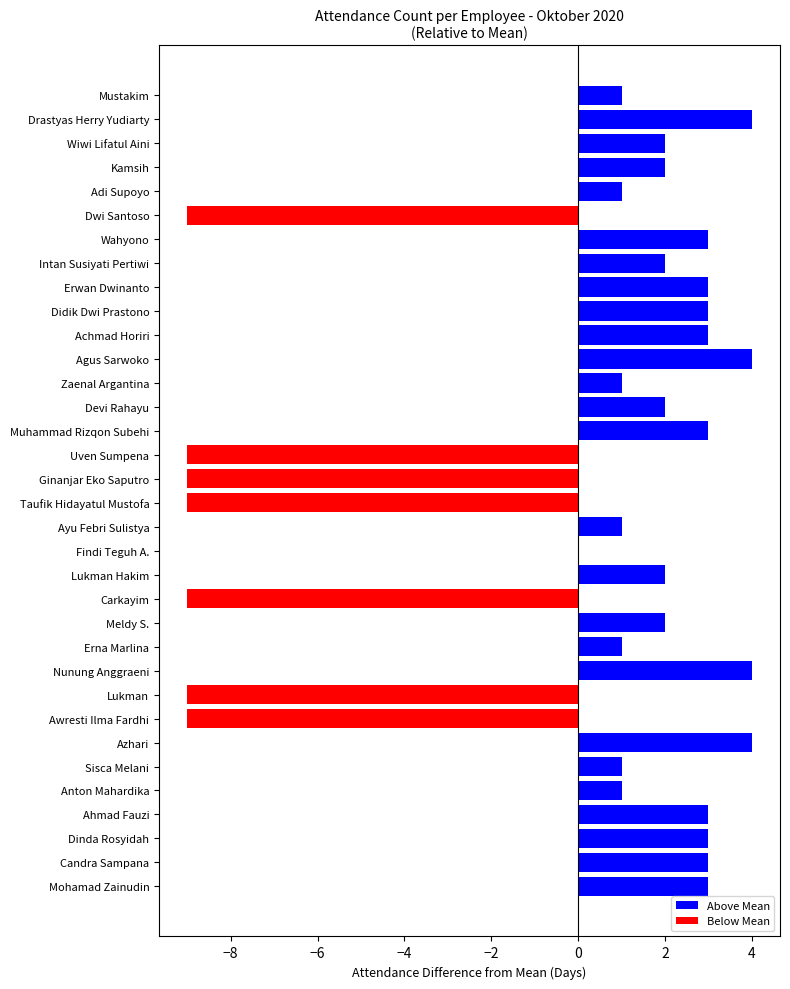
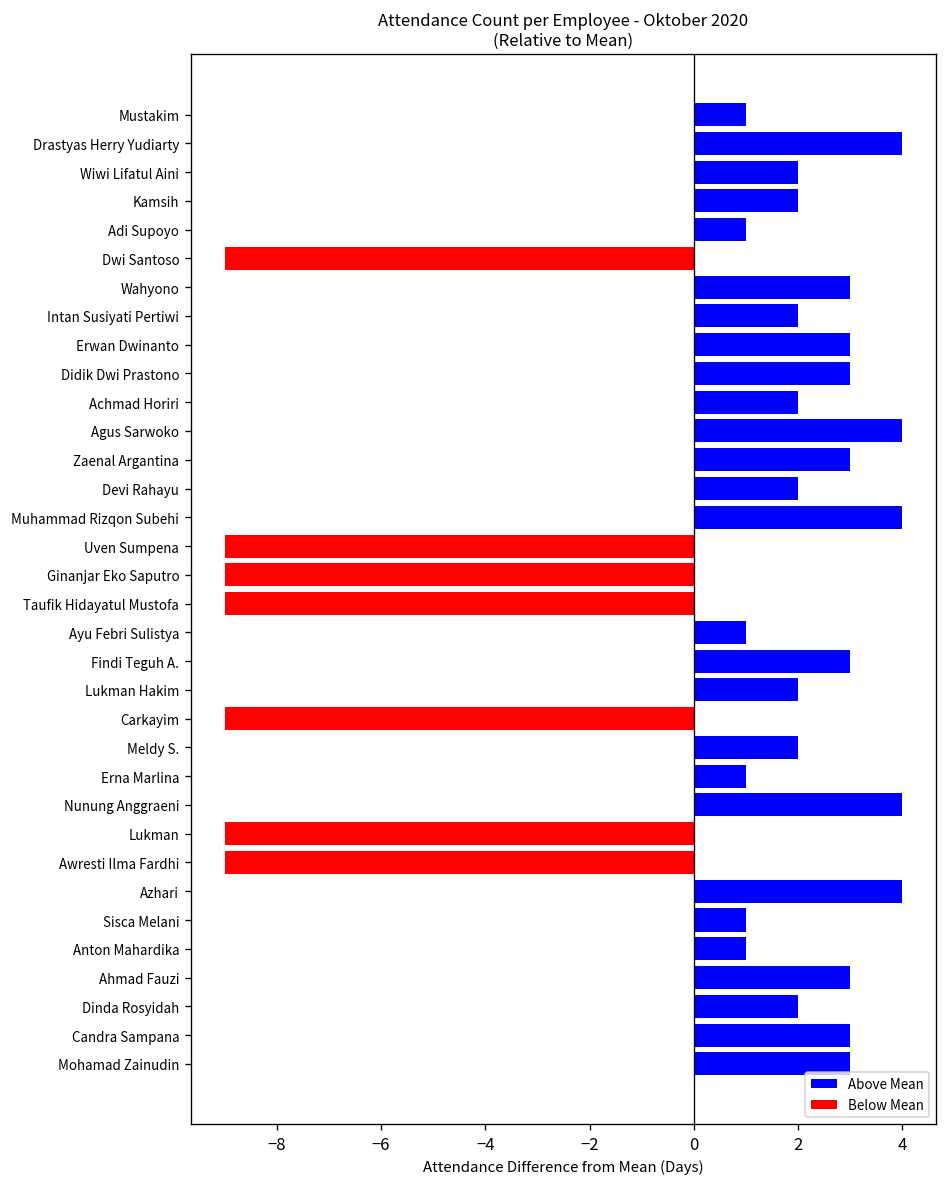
Achmad Horiri: 3.0 -> 2.0
Zaenal Argantina: 1.0 -> 3.0
Muhammad Rizqon Subehi: 3.0 -> 4.0
Findi Teguh A.: 0.0 -> 3.0
Dinda Rosyidah: 3.0 -> 2.0
